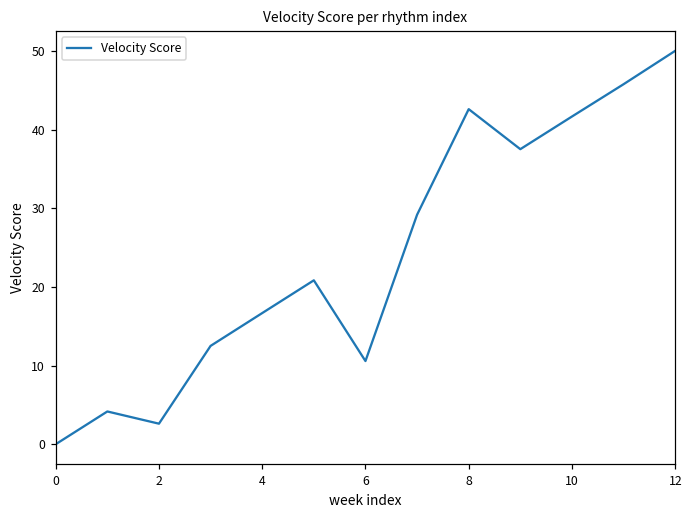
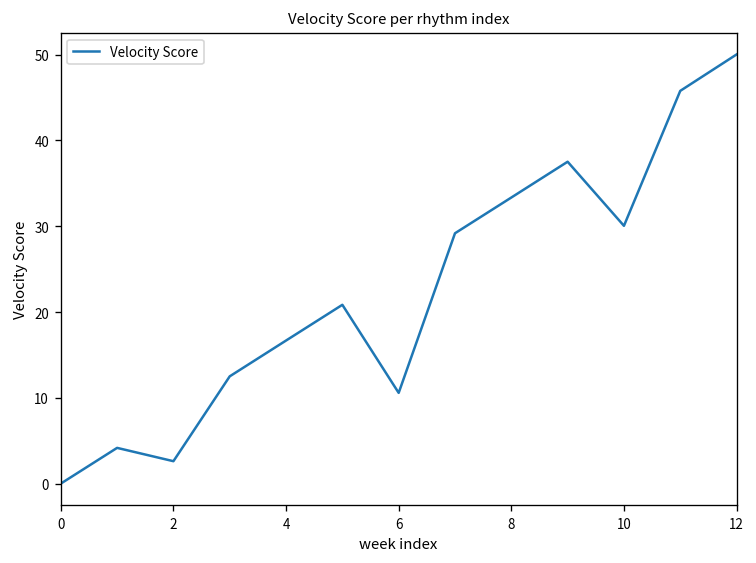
8: 43 -> 33
10: 42 -> 30
